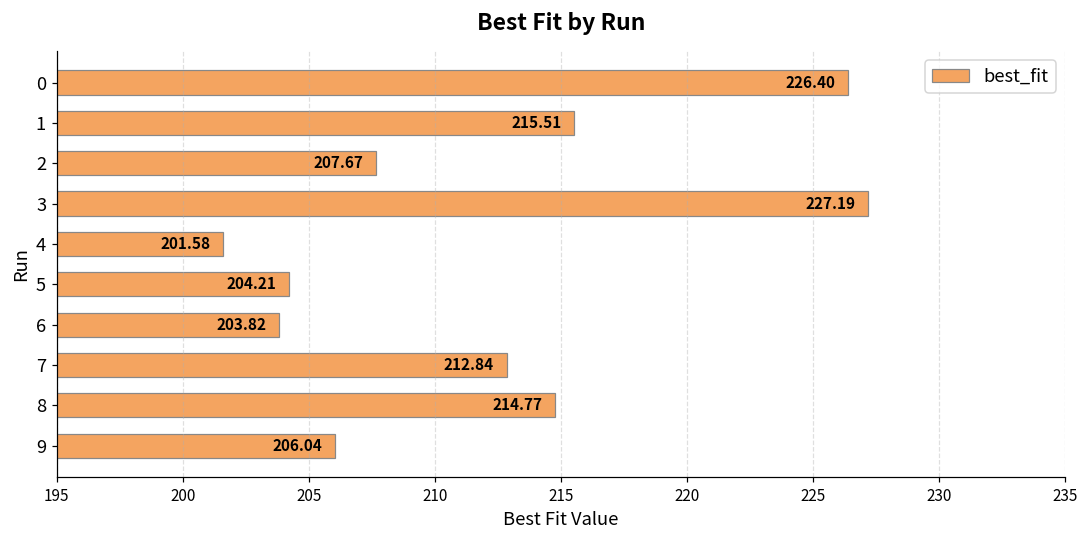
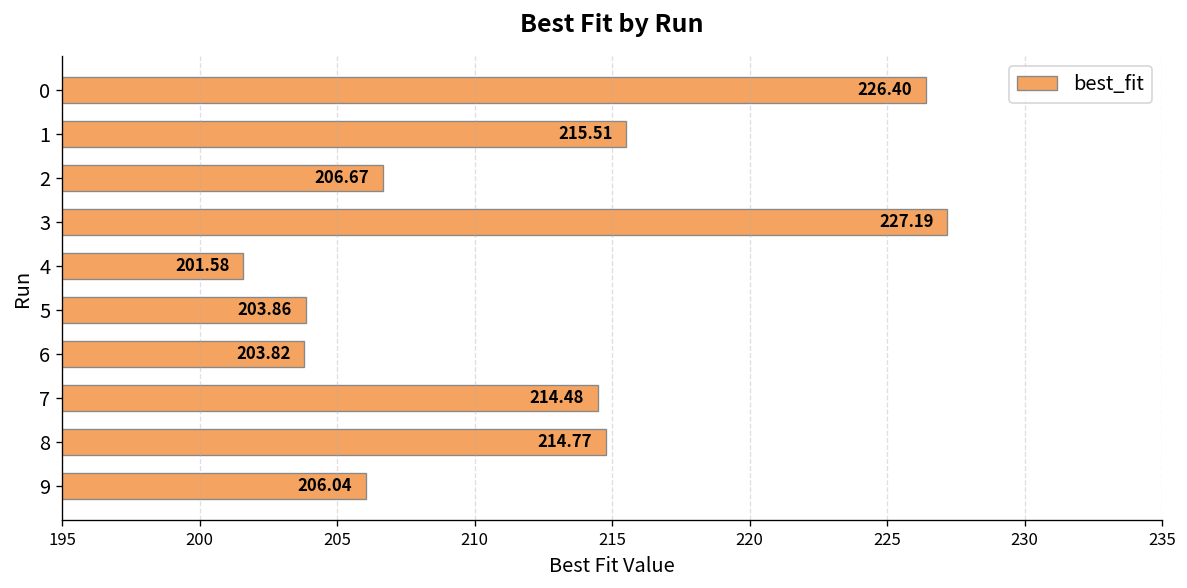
2: 207.67 -> 206.67
5: 204.21 -> 203.86
7: 212.84 -> 214.48
